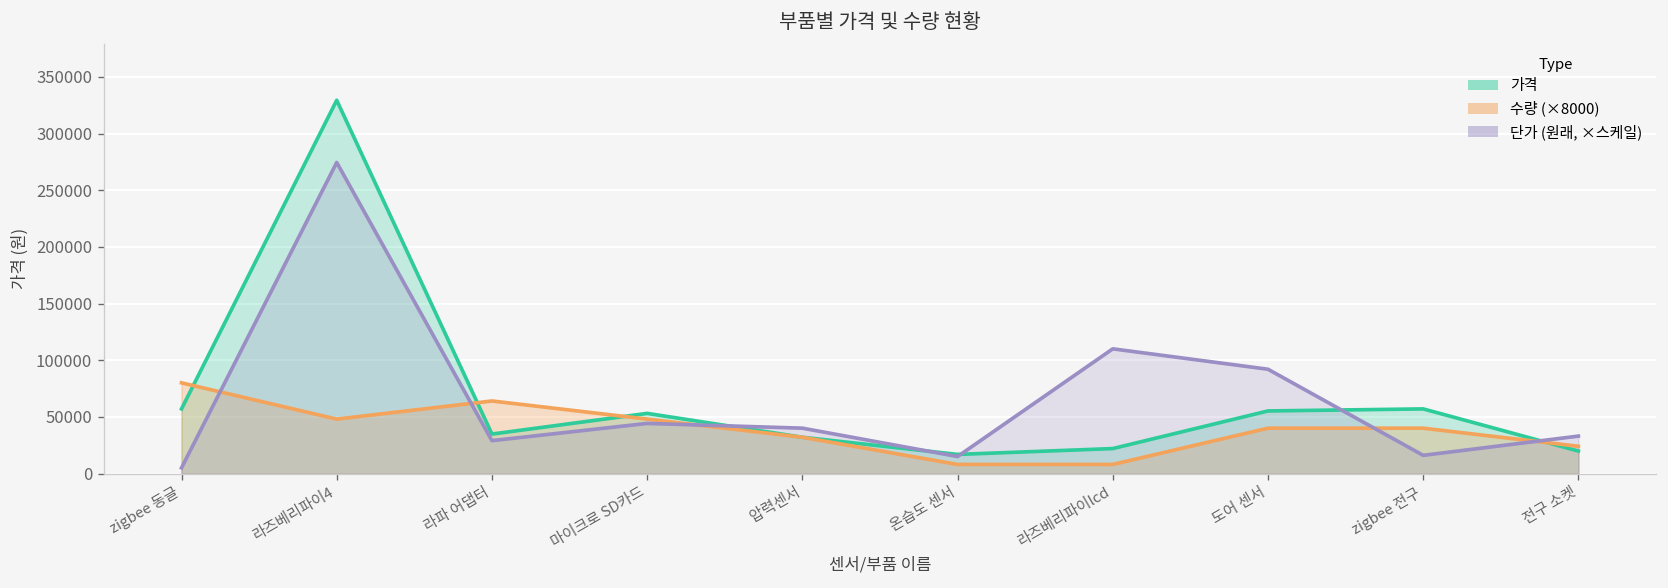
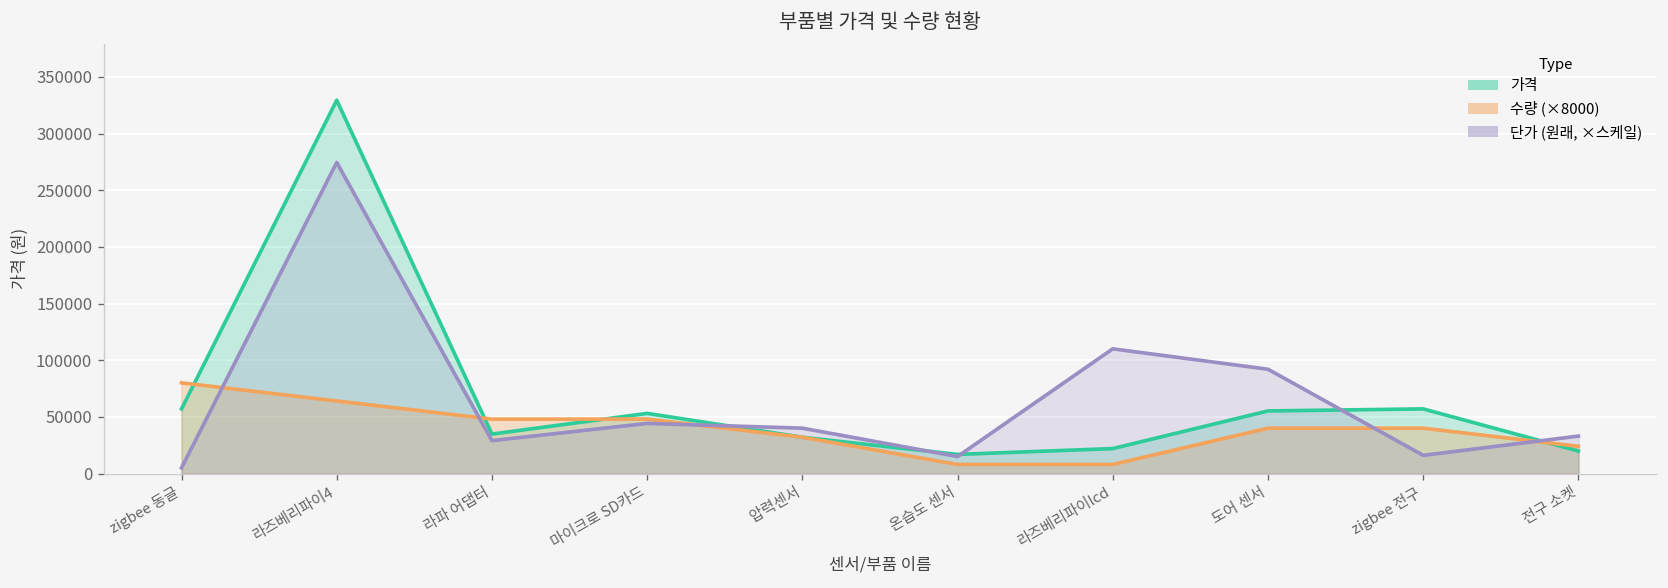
수량 (×8000), 라즈베리파이4: 50000 -> 60000
수량 (×8000), 라파 어댑터: 60000 -> 50000
